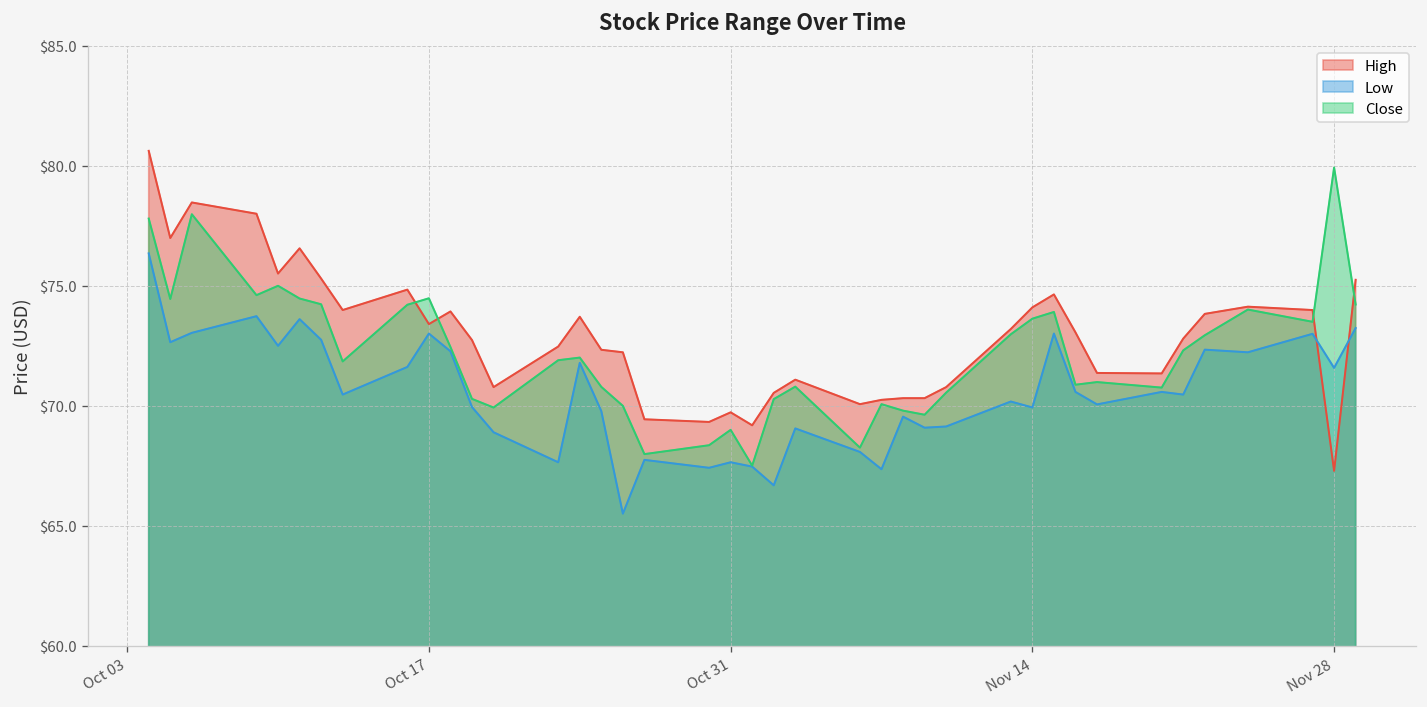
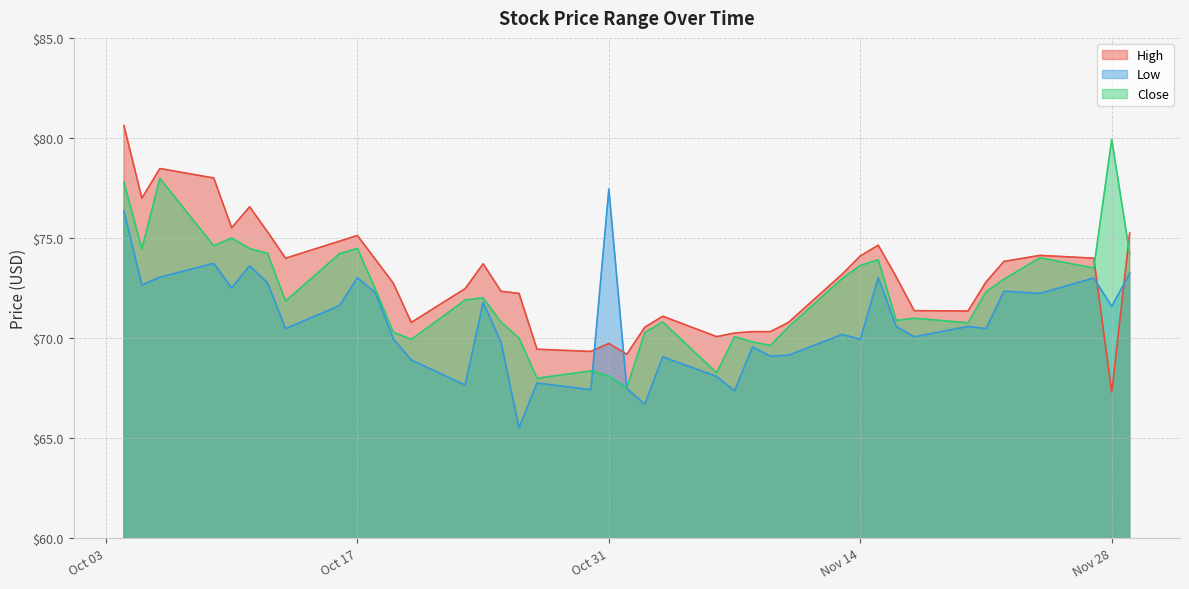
High, Oct 17: $73.4 -> $75.1
Low, Oct 31: $67.7 -> $77.4
Close, Oct 31: $69.0 -> $68.1
